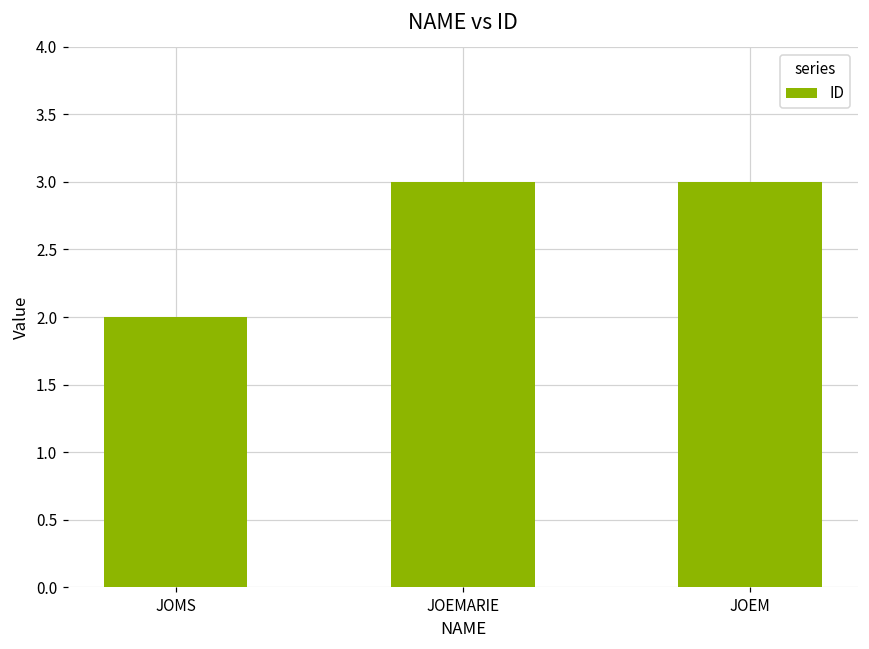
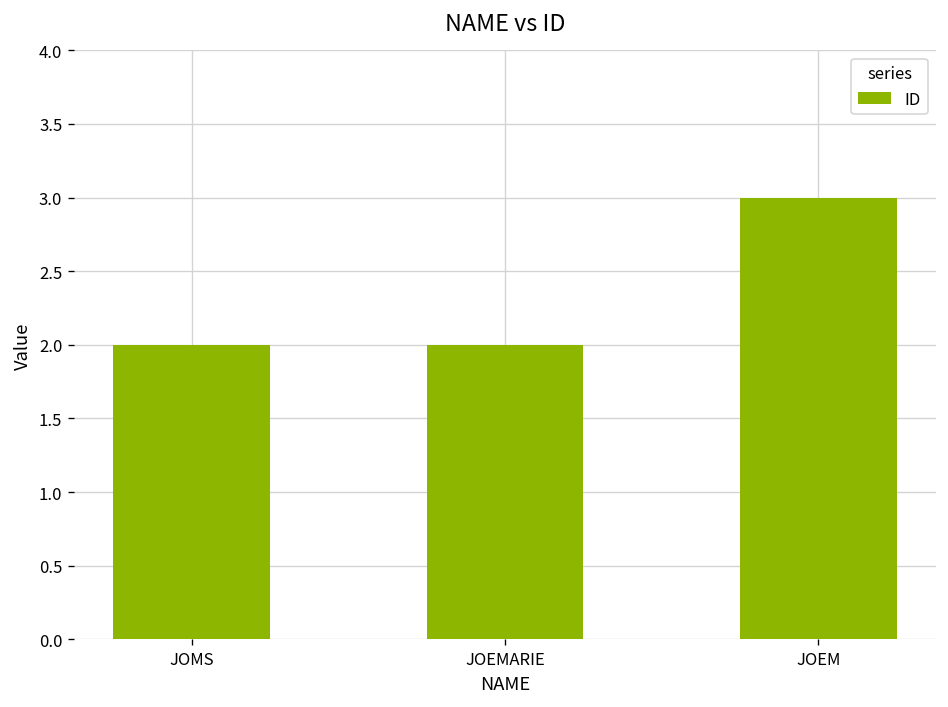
JOEMARIE: 3 -> 2
